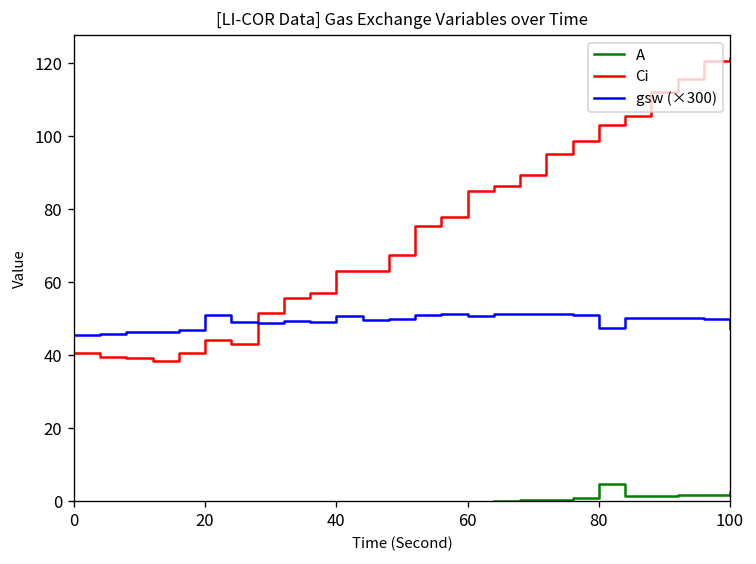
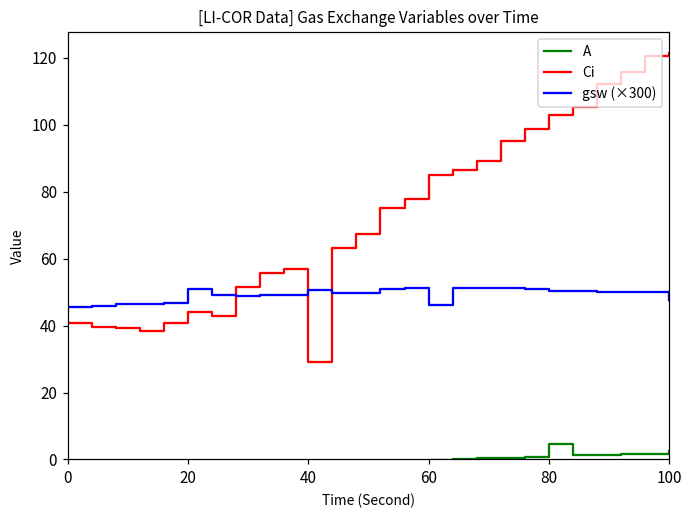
Ci, 40: 63 -> 29
gsw (×300), 60: 51 -> 46
gsw (×300), 80: 48 -> 50
